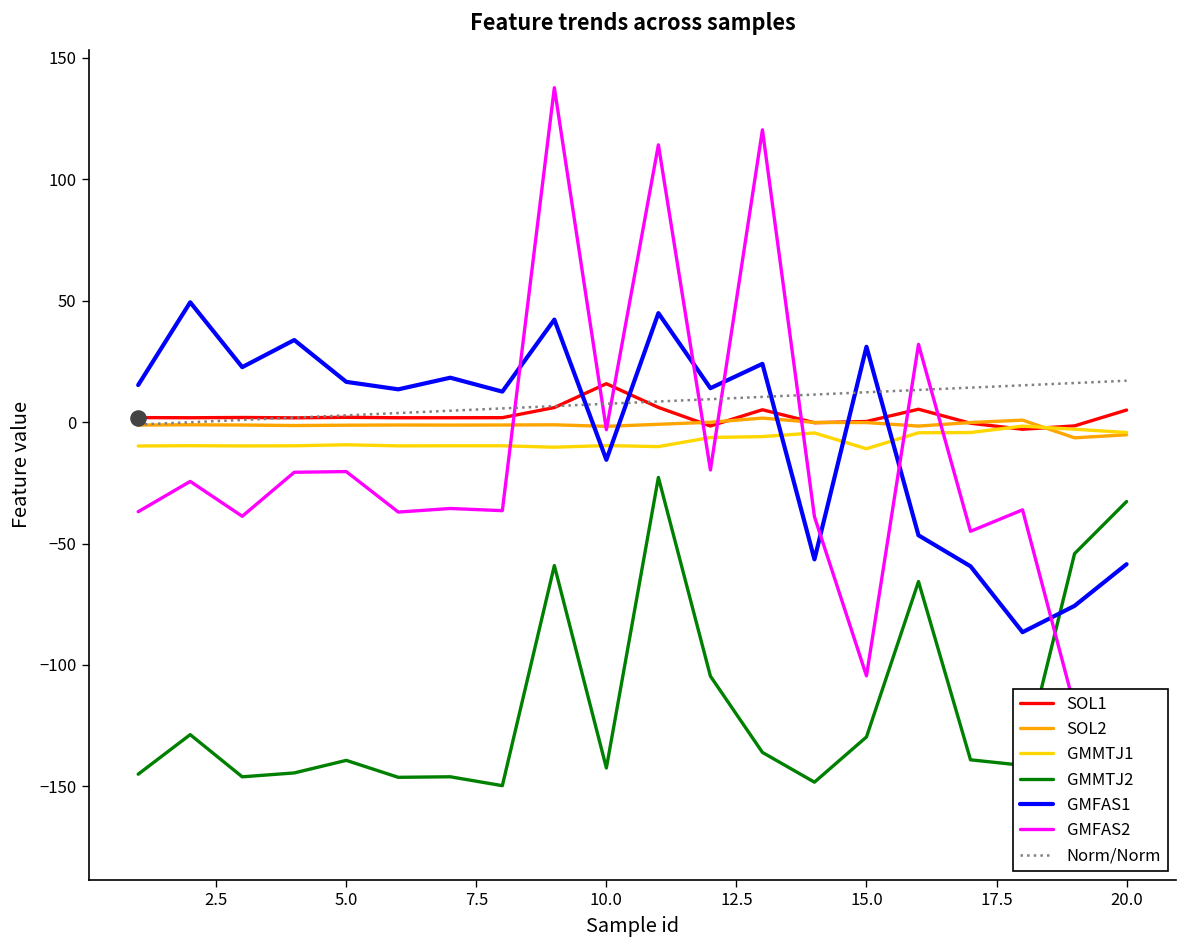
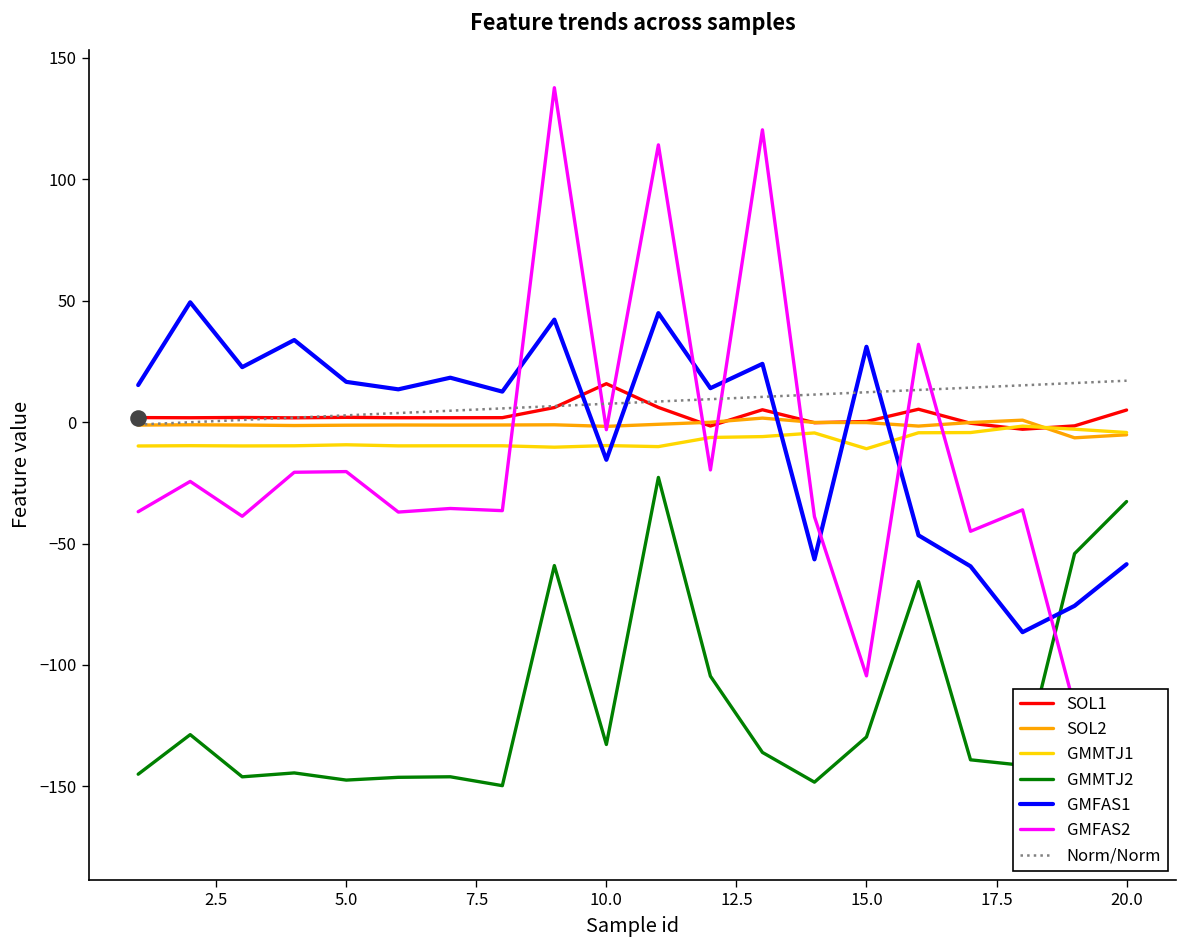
GMMTJ2, 5.0: -139 -> -147
GMMTJ2, 10.0: -142 -> -133
